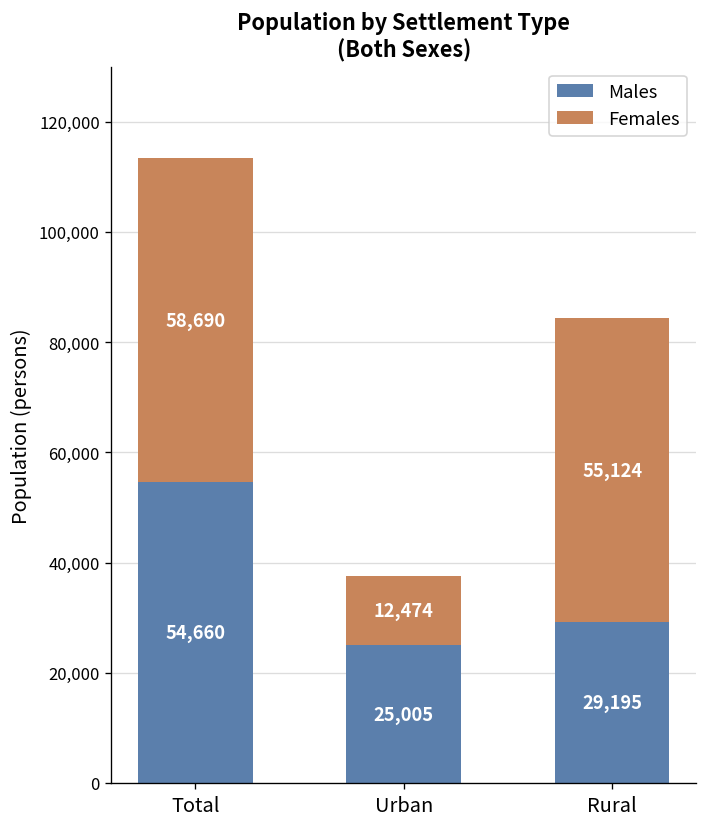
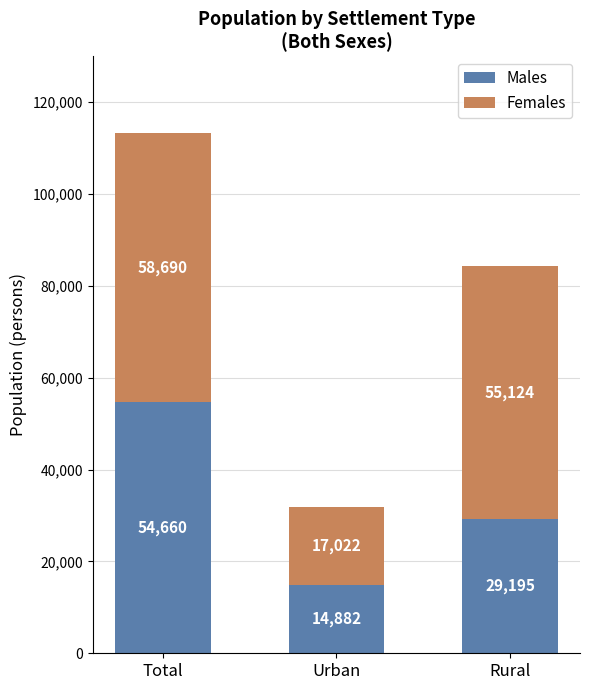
Males, Urban: 25,005 -> 14,882
Females, Urban: 12,474 -> 17,022
